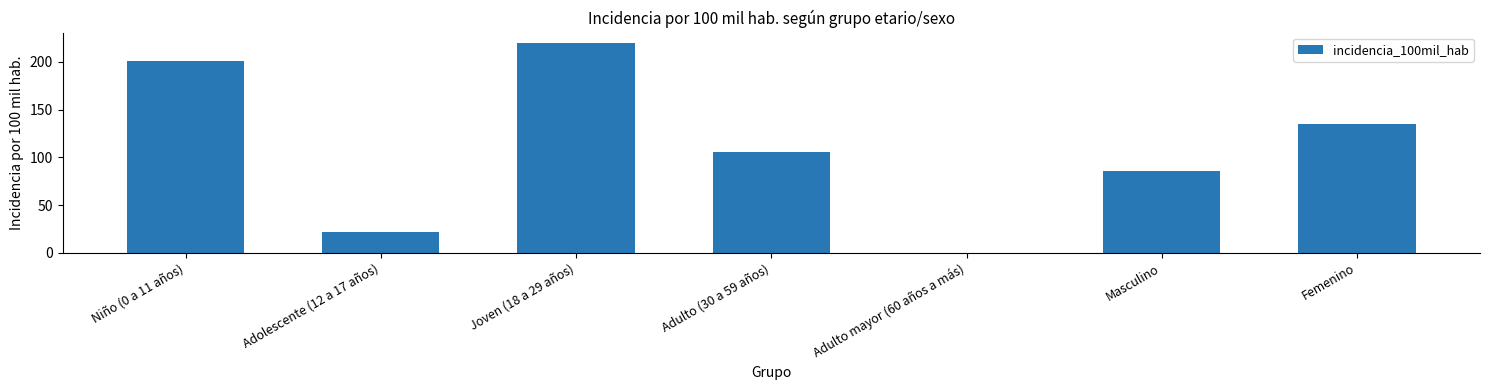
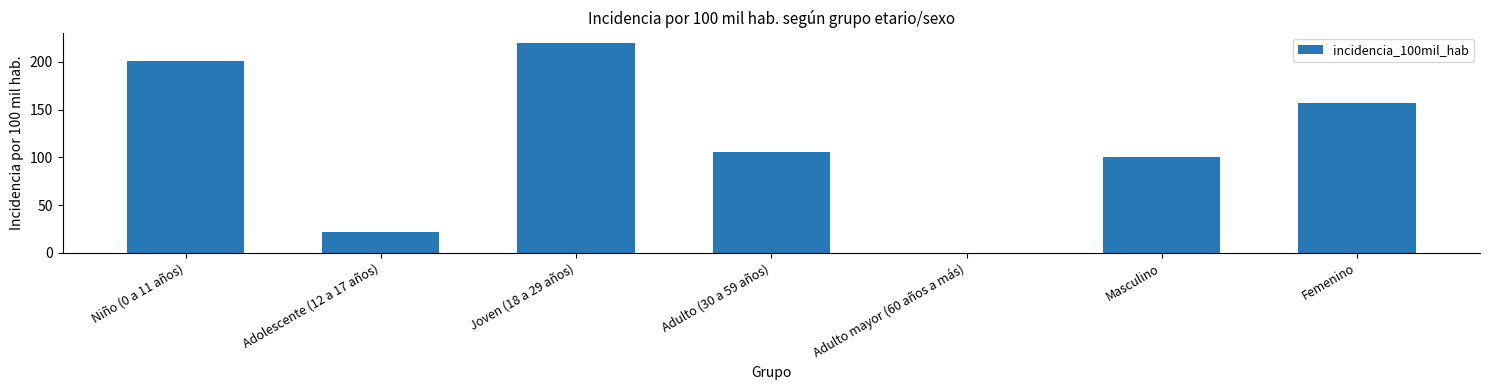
Masculino: 90 -> 100
Femenino: 140 -> 160
